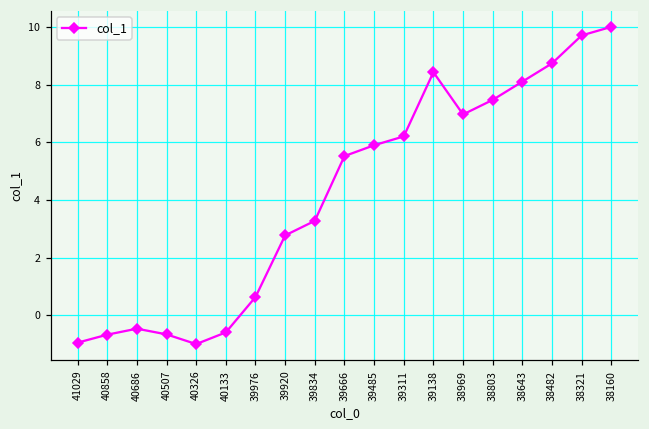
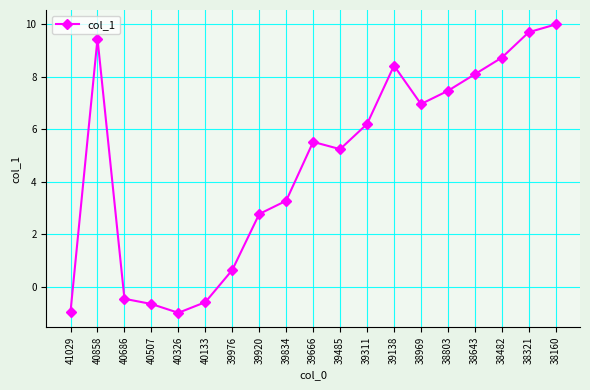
40858: -0.7 -> 9.5
39485: 5.9 -> 5.2
